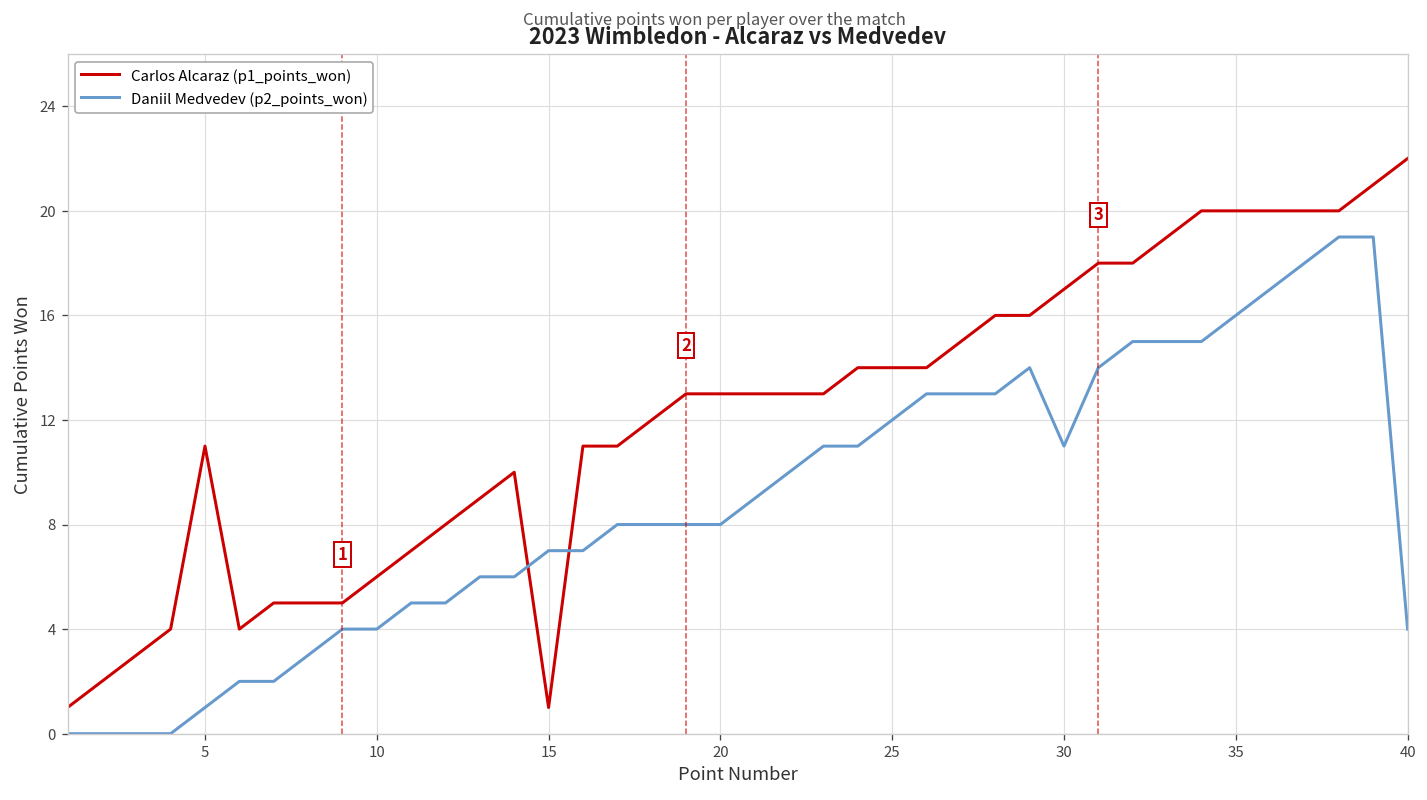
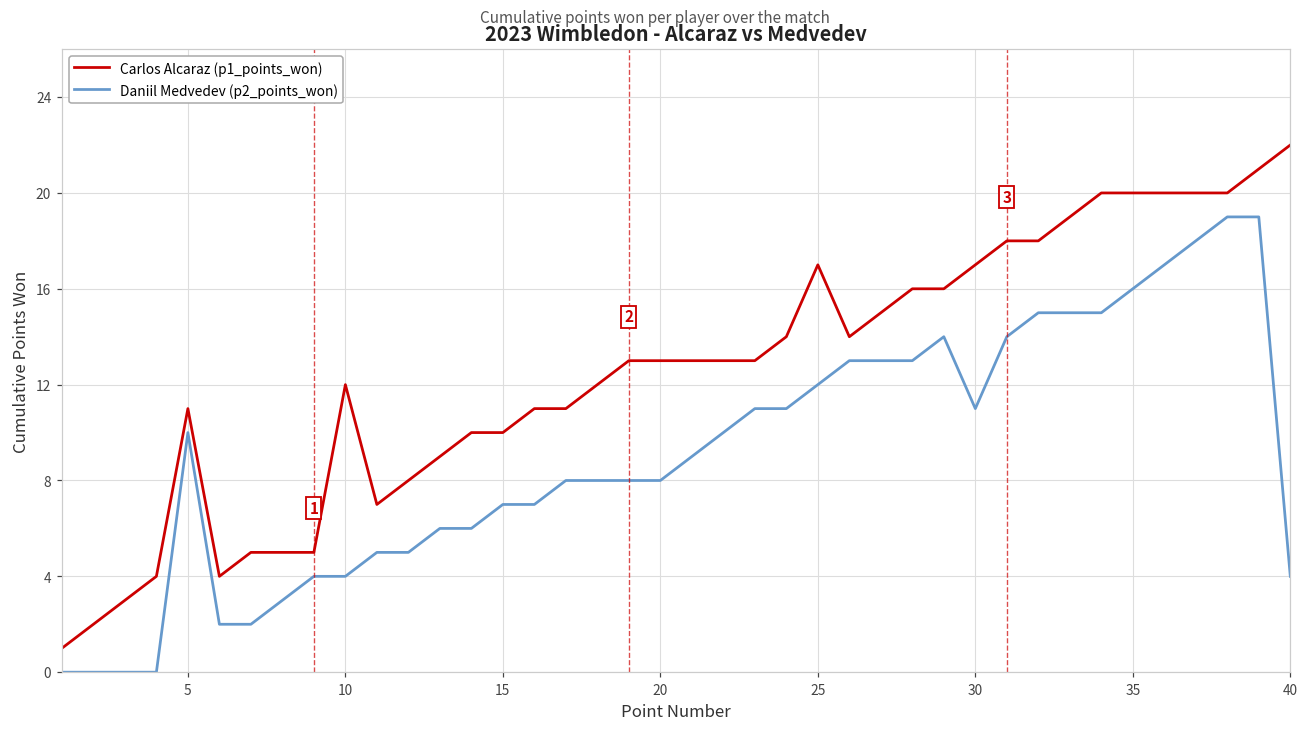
Daniil Medvedev (p2_points_won), 5: 1 -> 10
Carlos Alcaraz (p1_points_won), 10: 6 -> 12
Carlos Alcaraz (p1_points_won), 15: 1 -> 10
Carlos Alcaraz (p1_points_won), 25: 14 -> 17
